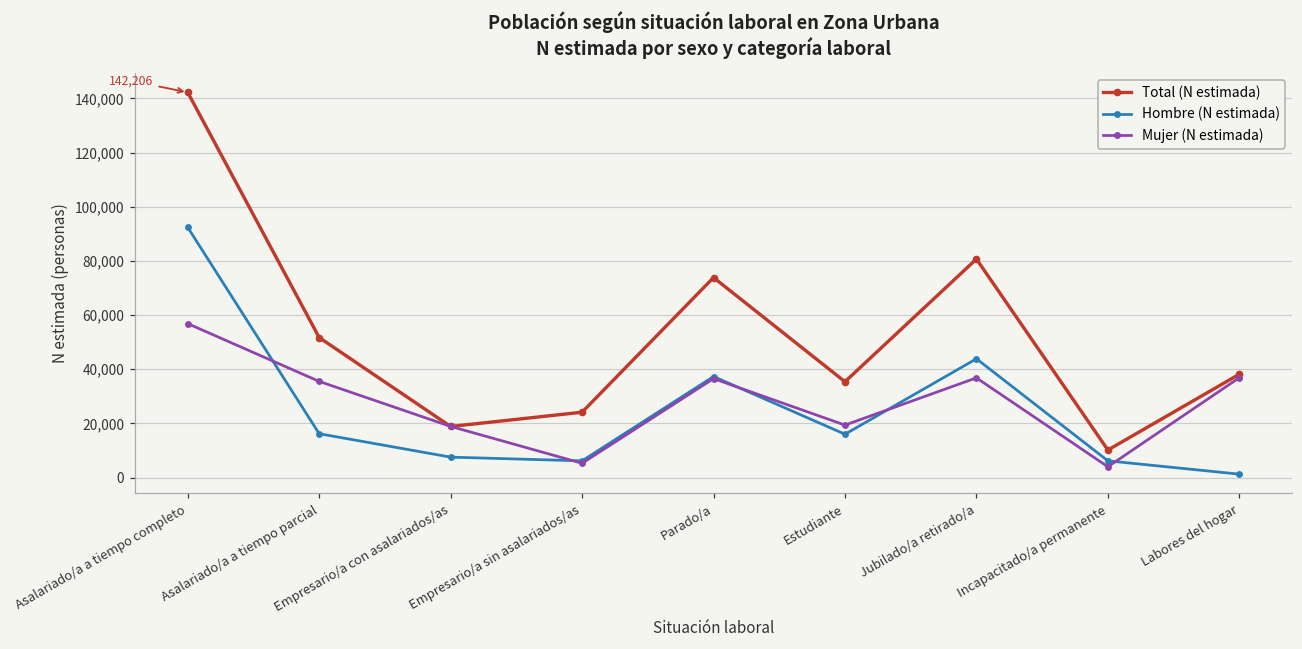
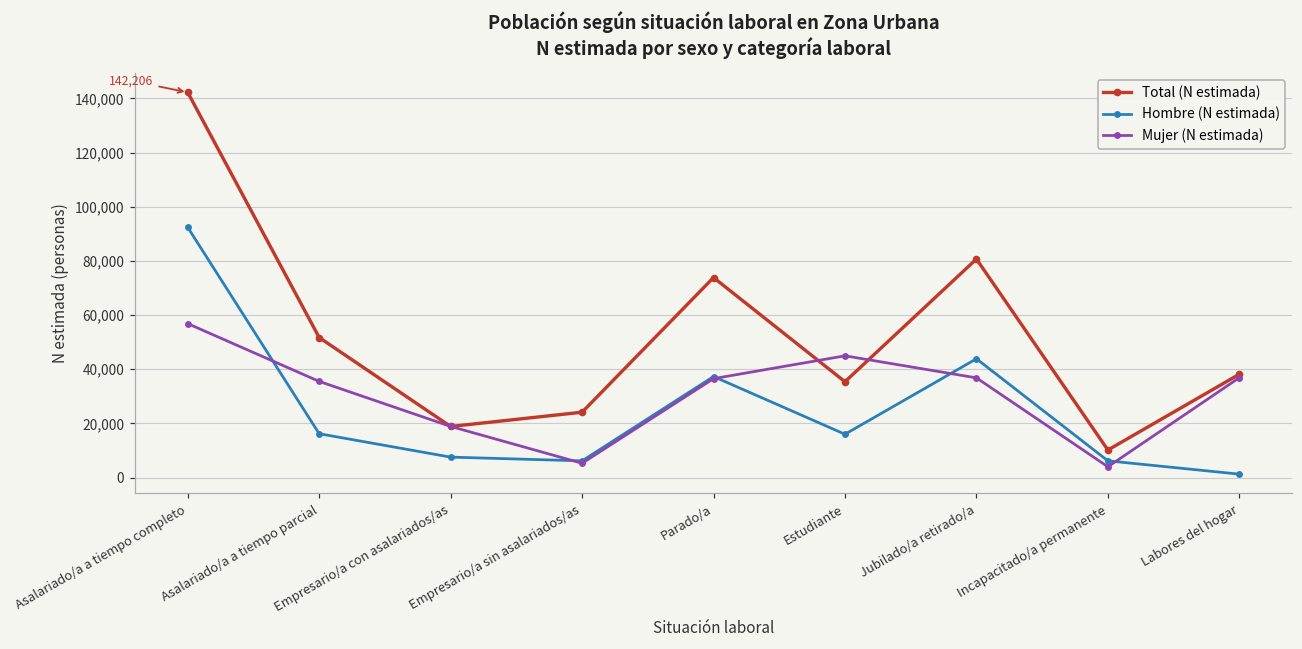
Mujer (N estimada), Estudiante: 19,000 -> 45,000
